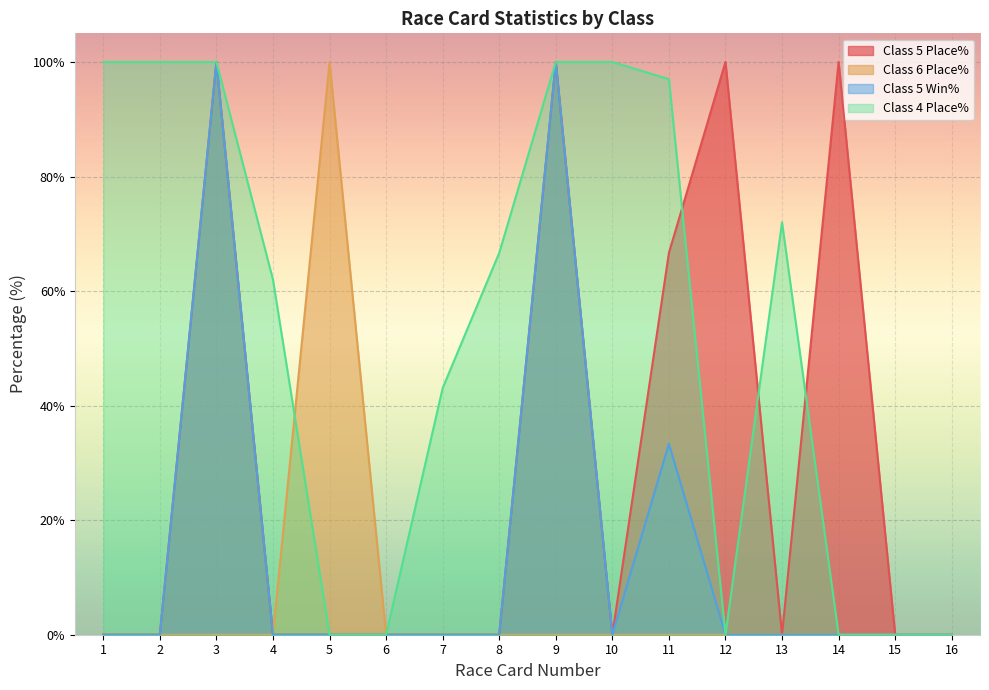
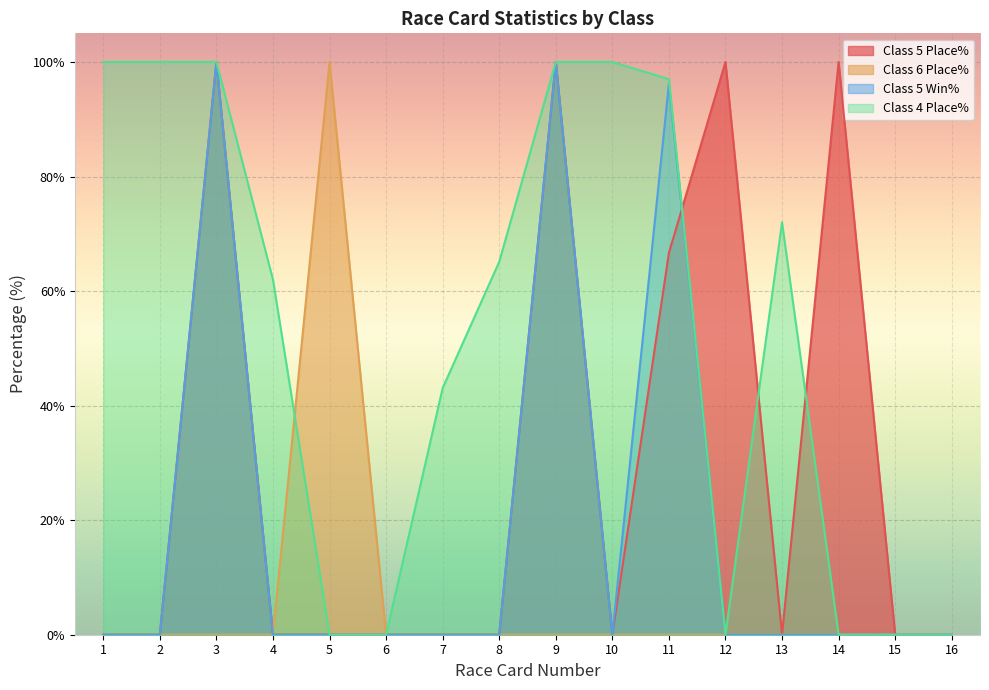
Class 4 Place%, 8: 67% -> 65%
Class 5 Win%, 11: 33% -> 96%
